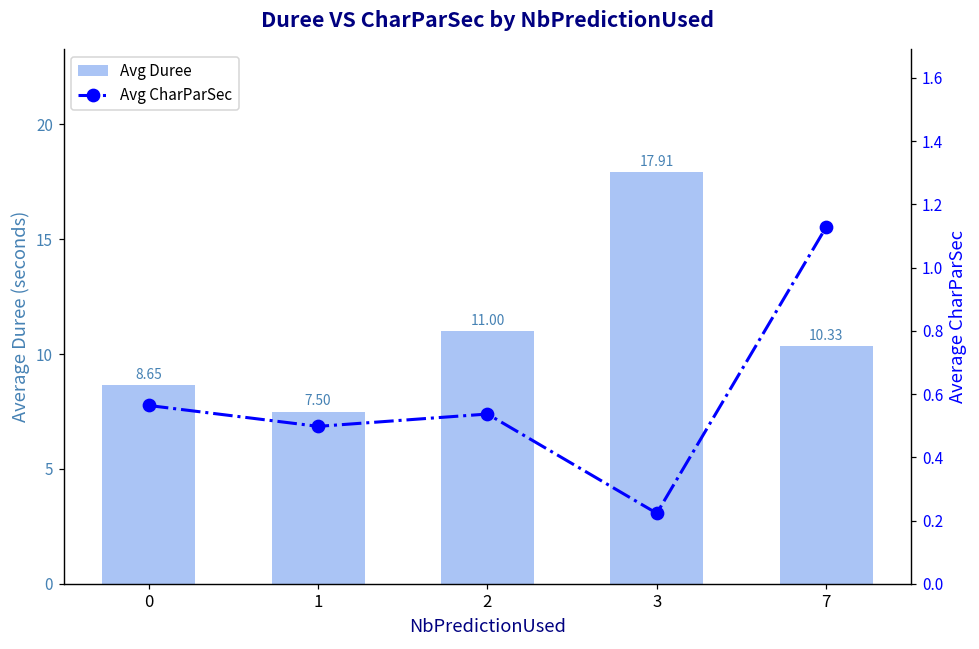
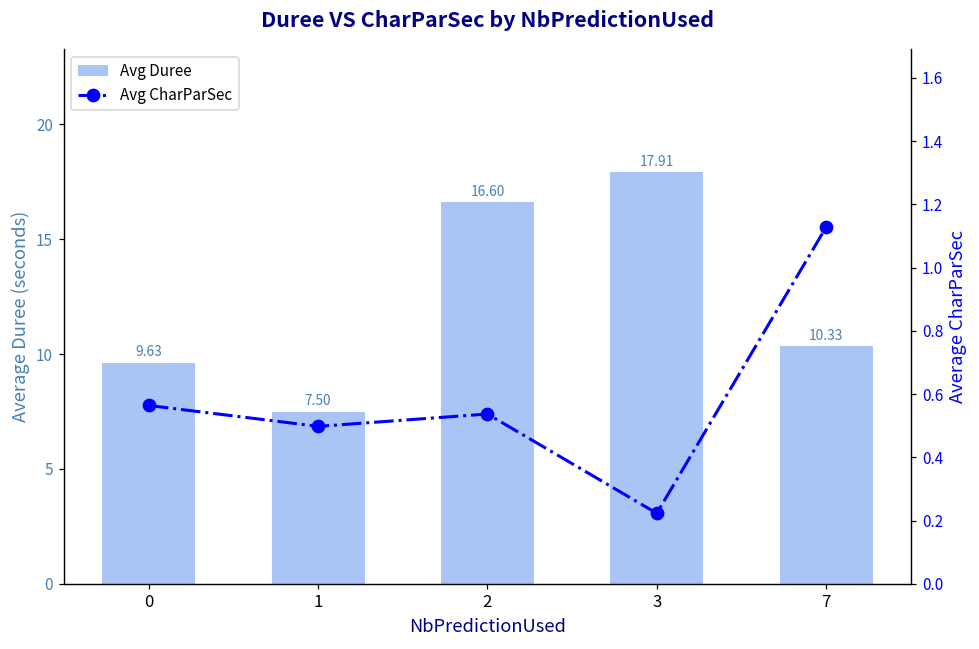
Avg Duree, 0: 8.65 -> 9.63
Avg Duree, 2: 11.00 -> 16.60
